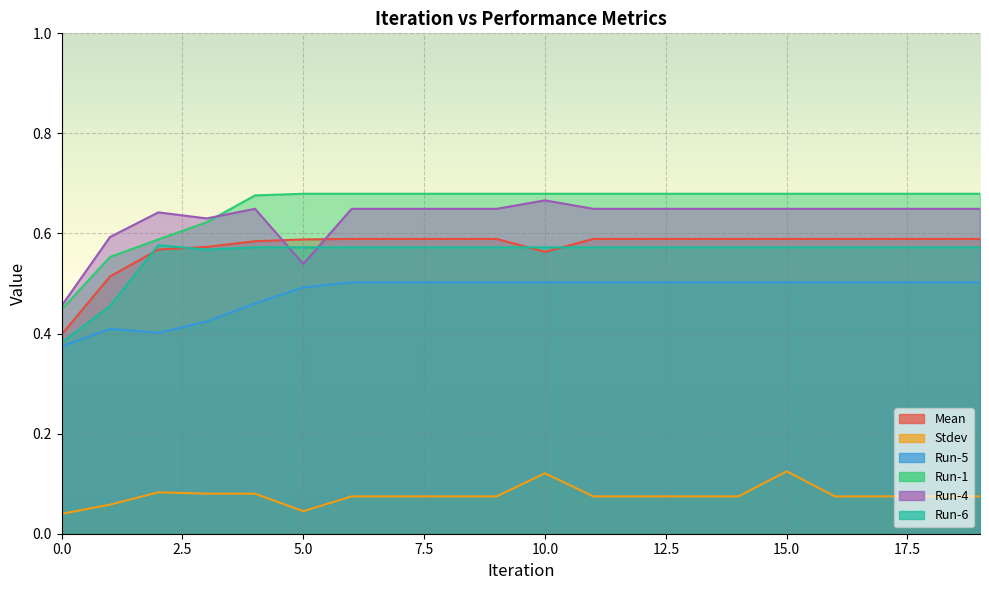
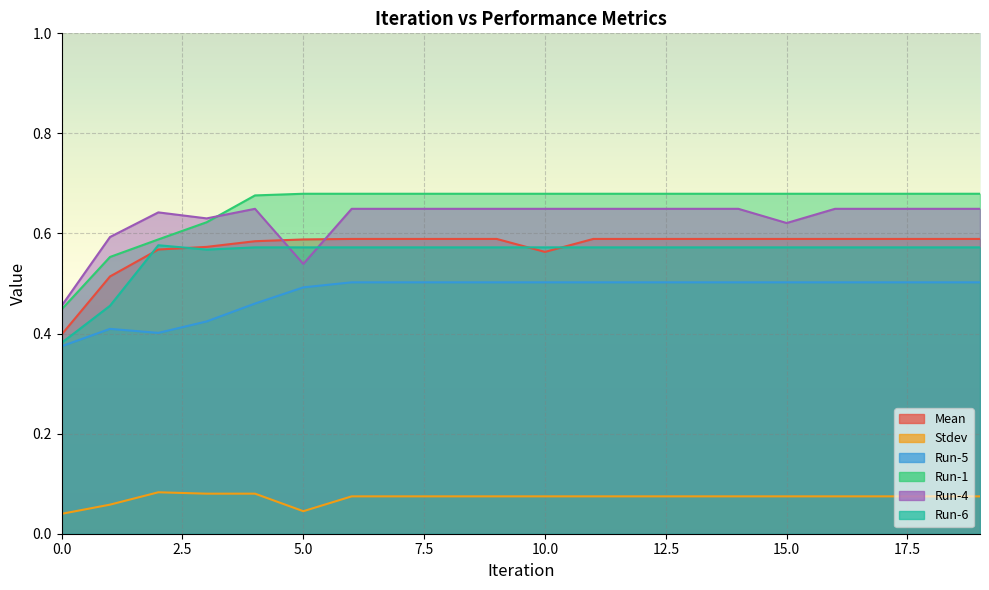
Stdev, 10.0: 0.12 -> 0.07
Run-4, 10.0: 0.67 -> 0.65
Stdev, 15.0: 0.12 -> 0.07
Run-4, 15.0: 0.65 -> 0.62
